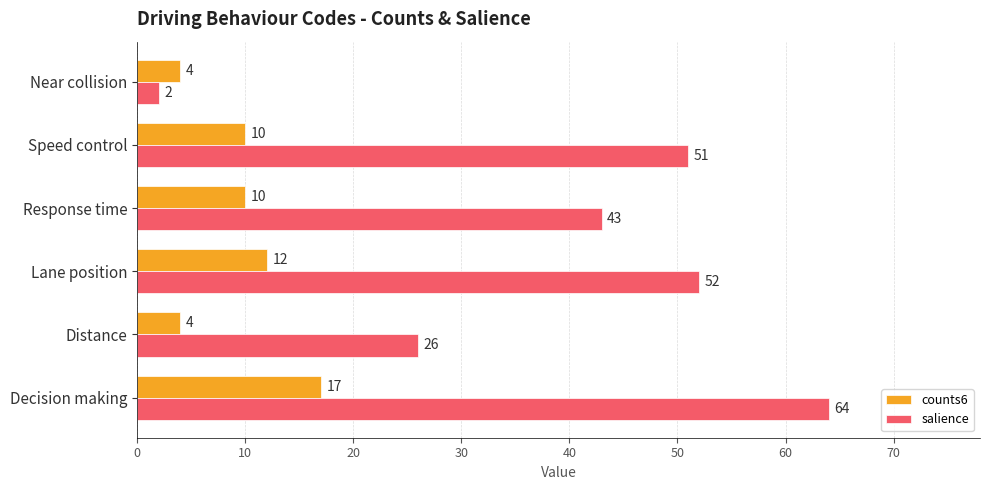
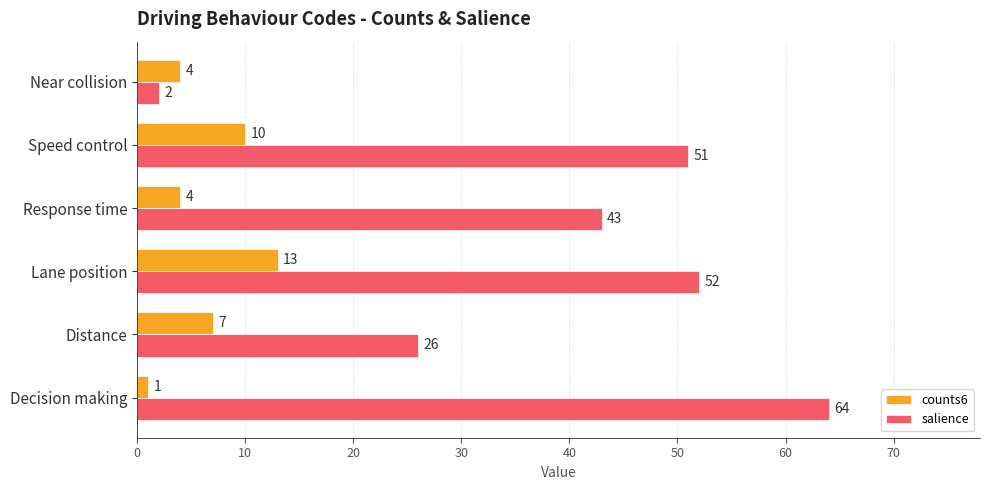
counts6, Response time: 10 -> 4
counts6, Lane position: 12 -> 13
counts6, Distance: 4 -> 7
counts6, Decision making: 17 -> 1
